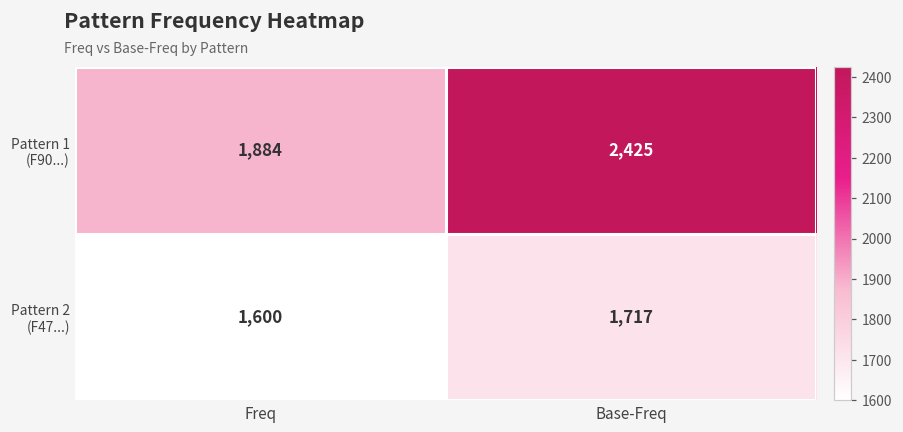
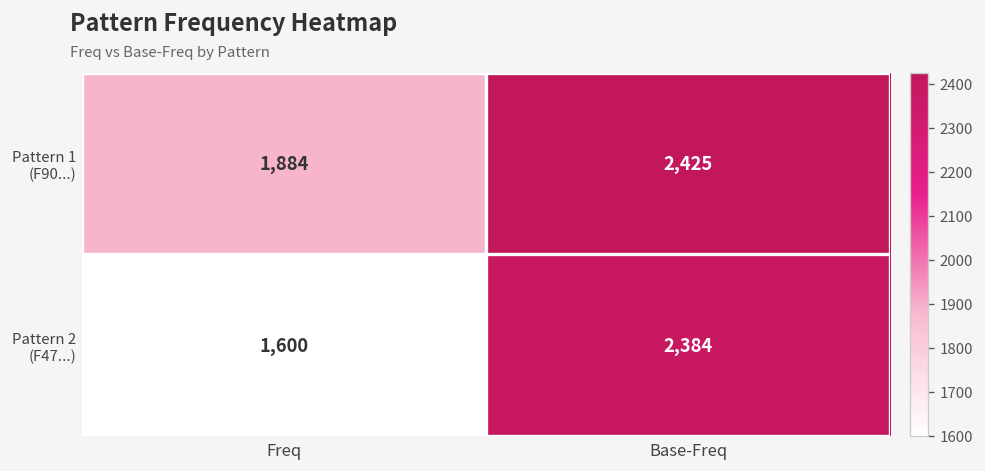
Pattern 2 (F47...), Base-Freq: 1,717 -> 2,384
